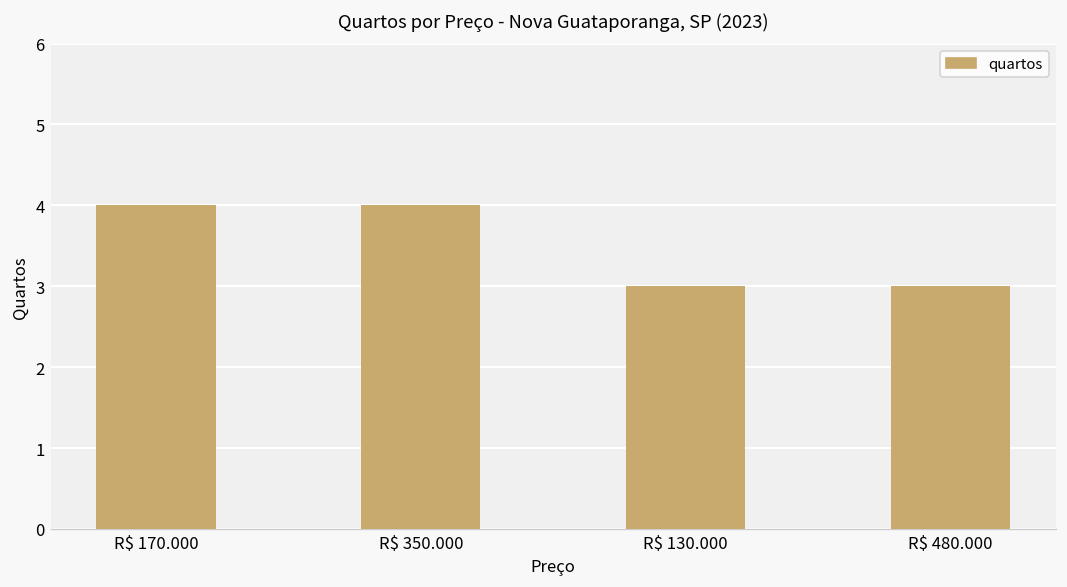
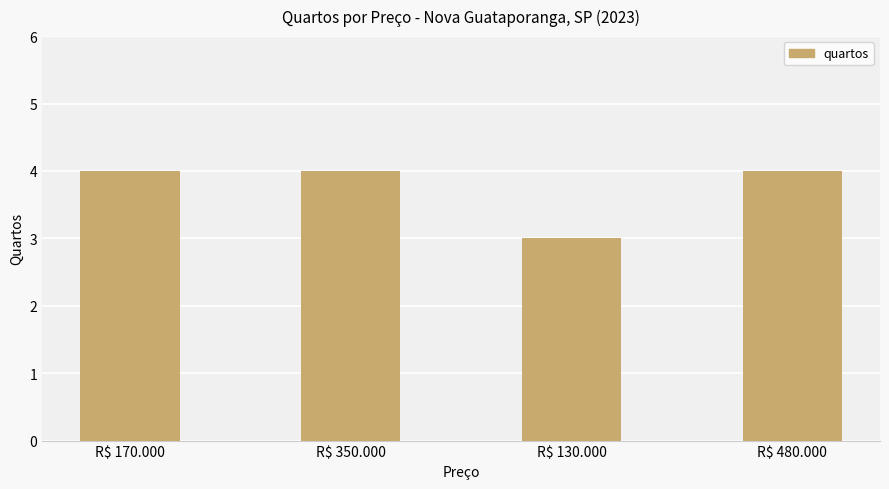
R$ 480.000: 3 -> 4
